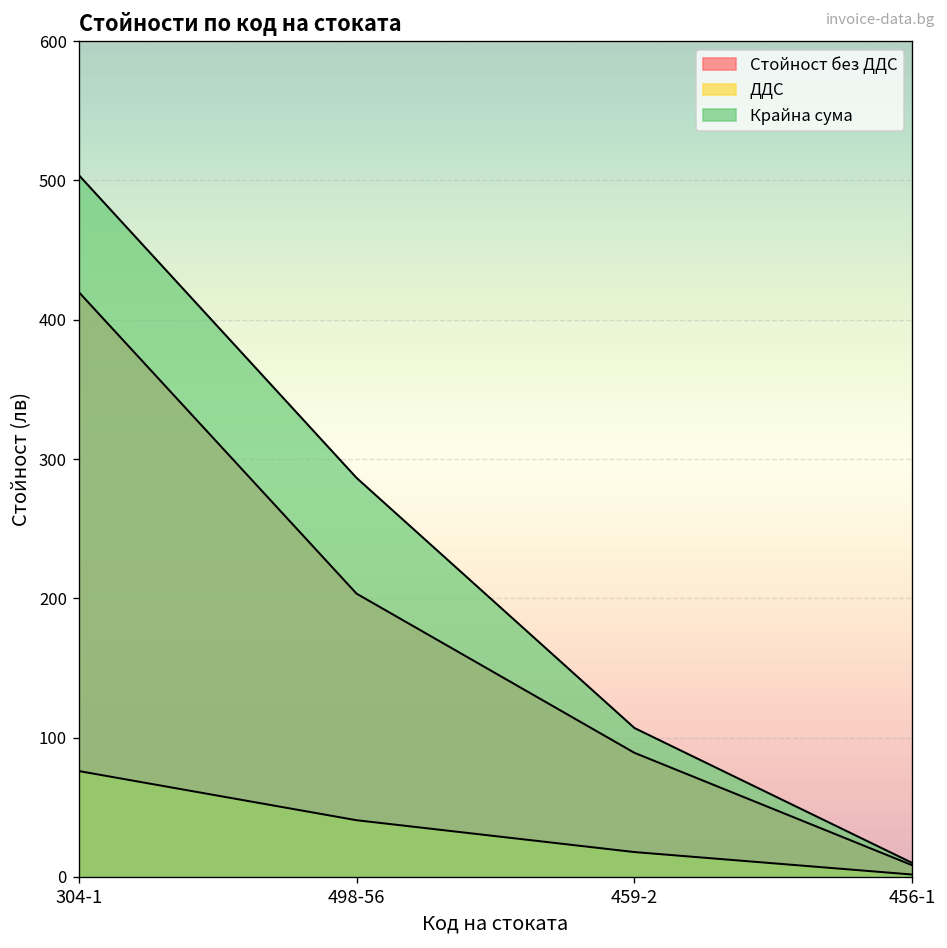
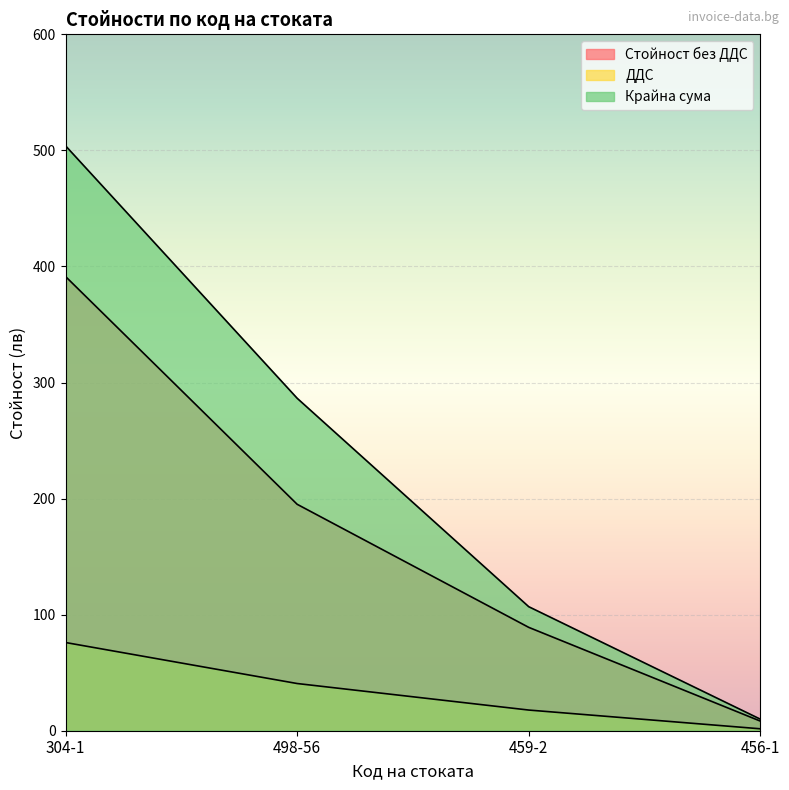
Стойност без ДДС, 304-1: 420 -> 391
Стойност без ДДС, 498-56: 203 -> 195
